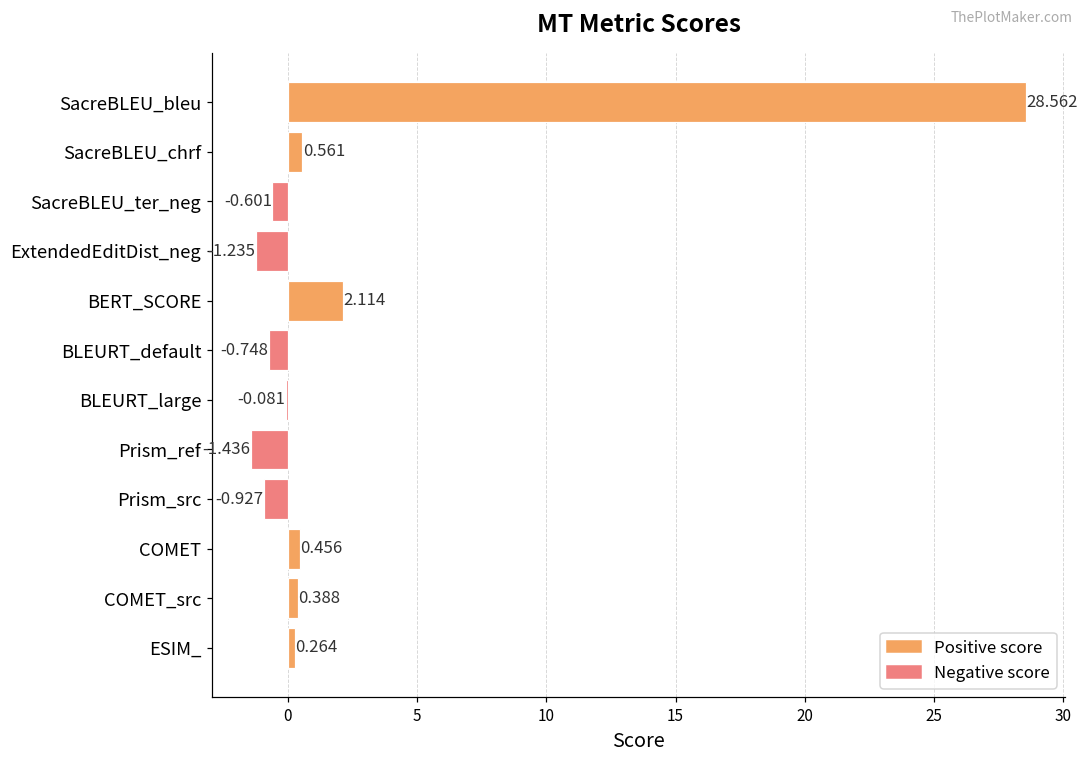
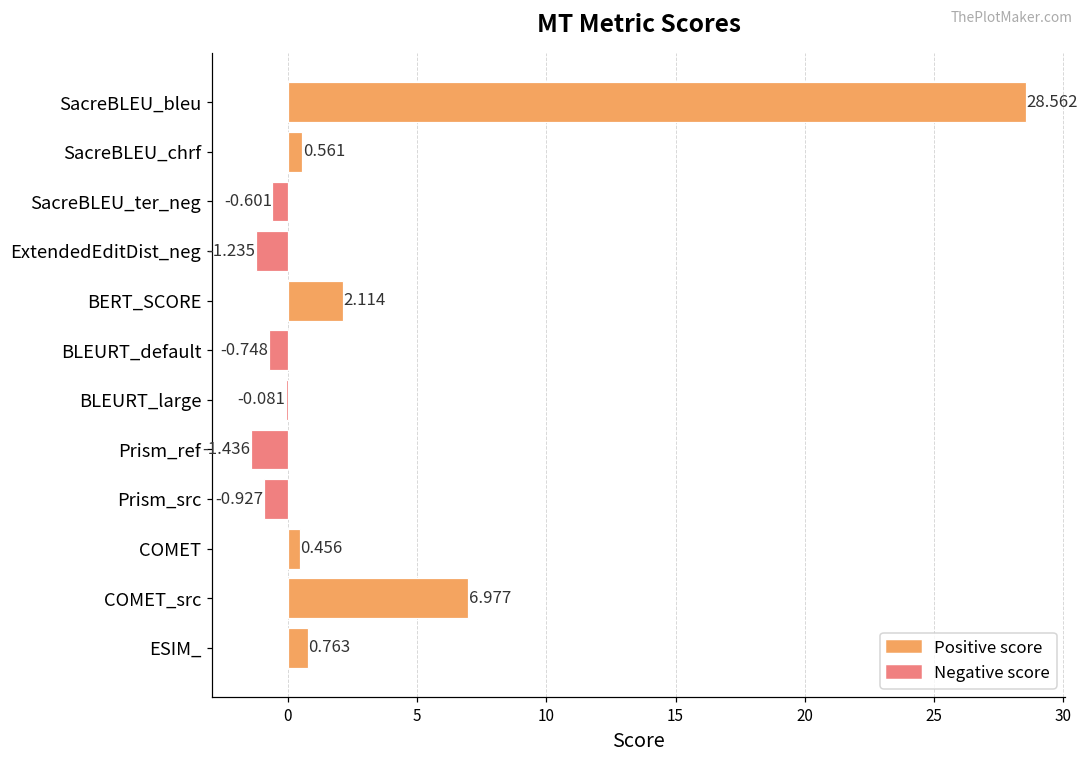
COMET_src: 0.388 -> 6.977
ESIM_: 0.264 -> 0.763
